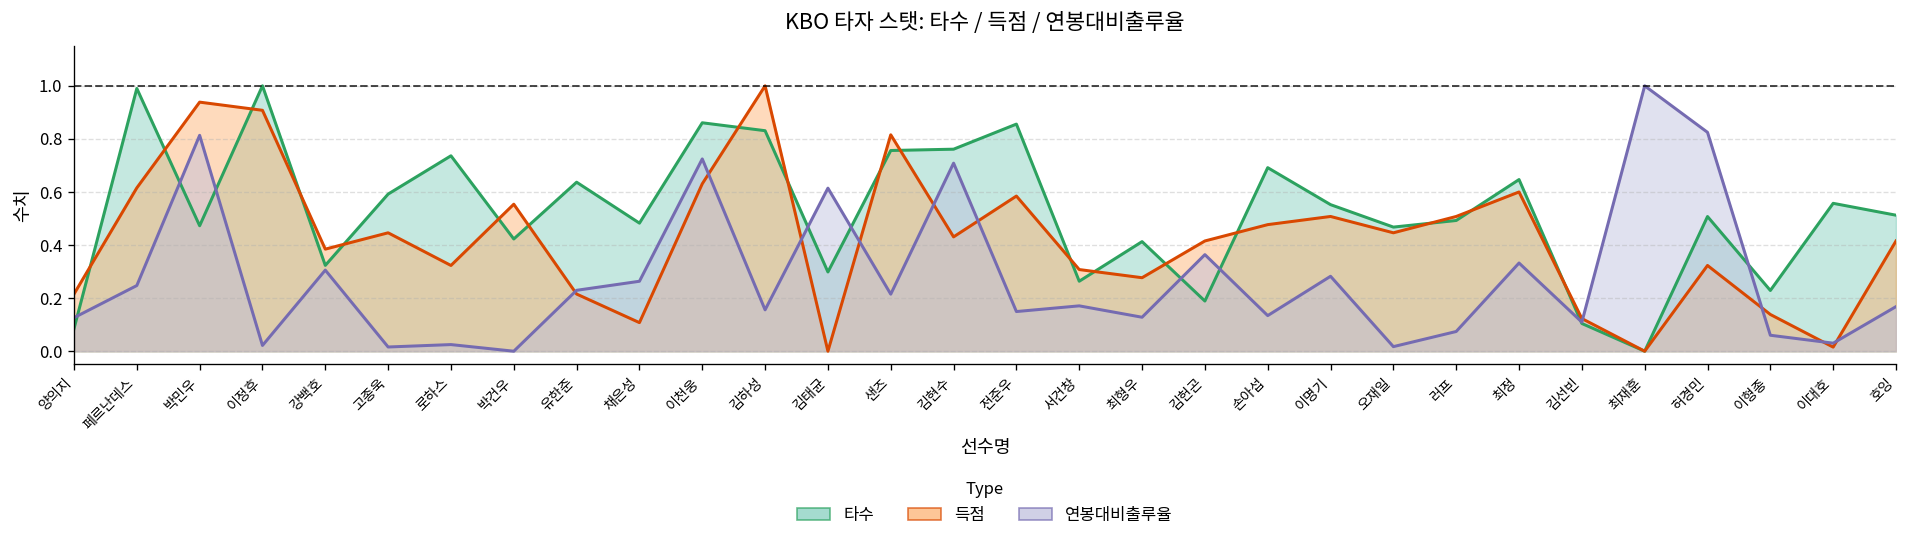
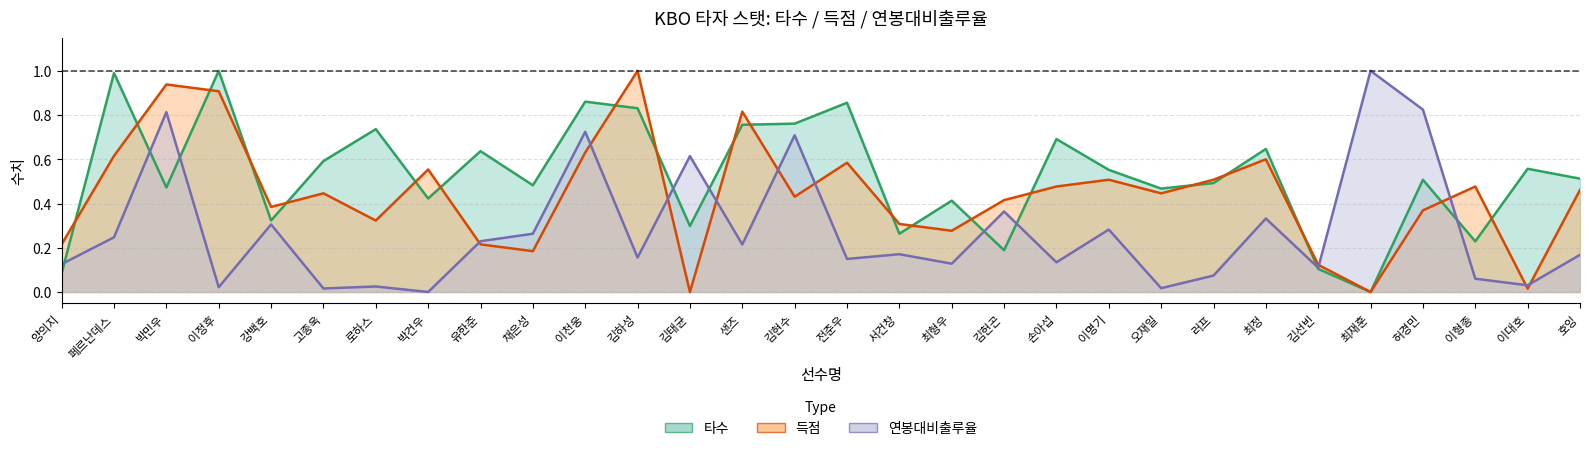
득점, 채은성: 0.11 -> 0.18
득점, 허경민: 0.32 -> 0.37
득점, 이형종: 0.14 -> 0.48
득점, 호잉: 0.42 -> 0.46
